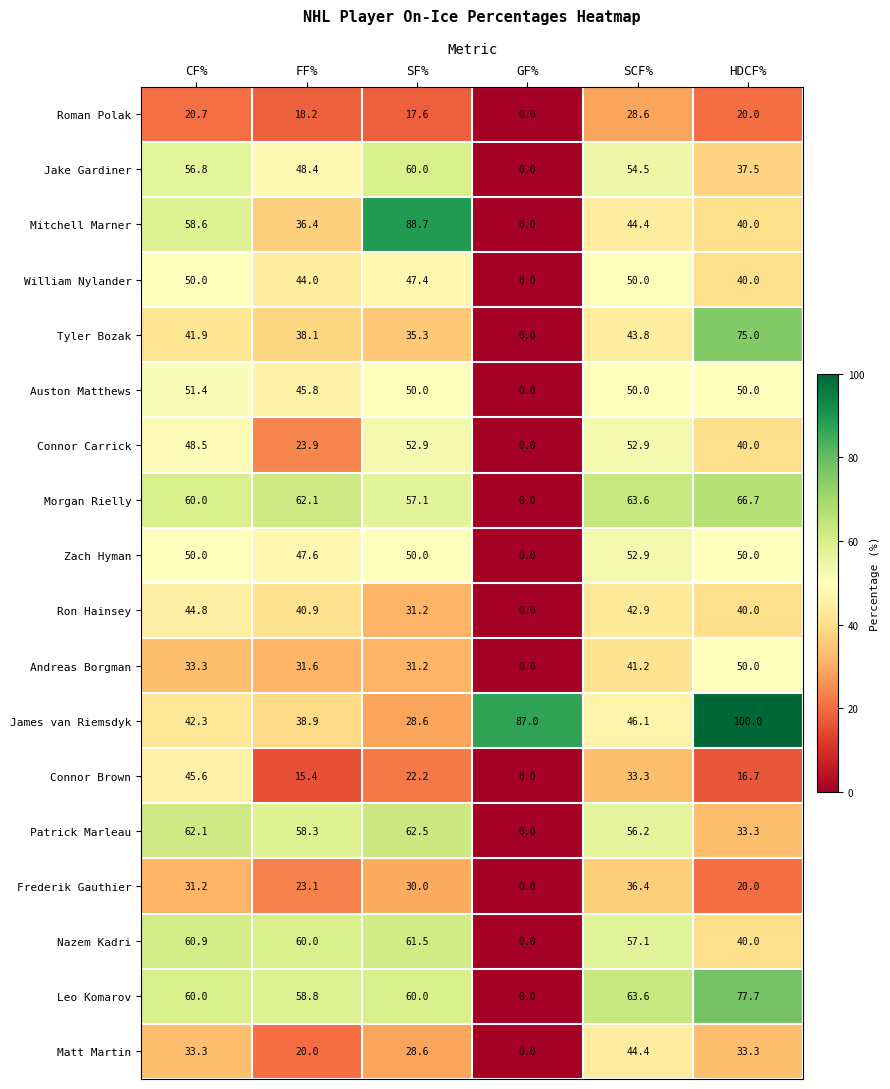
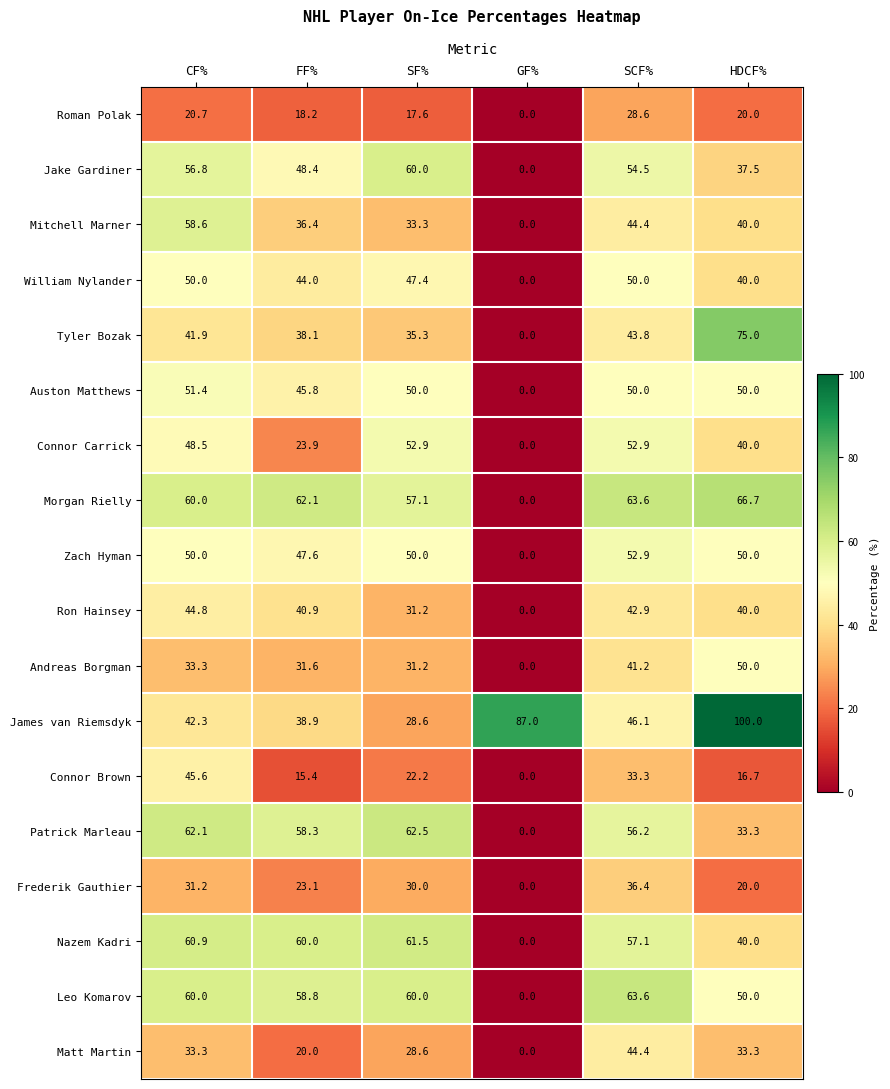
Mitchell Marner, SF%: 88.7 -> 33.3
Leo Komarov, HDCF%: 77.7 -> 50.0
